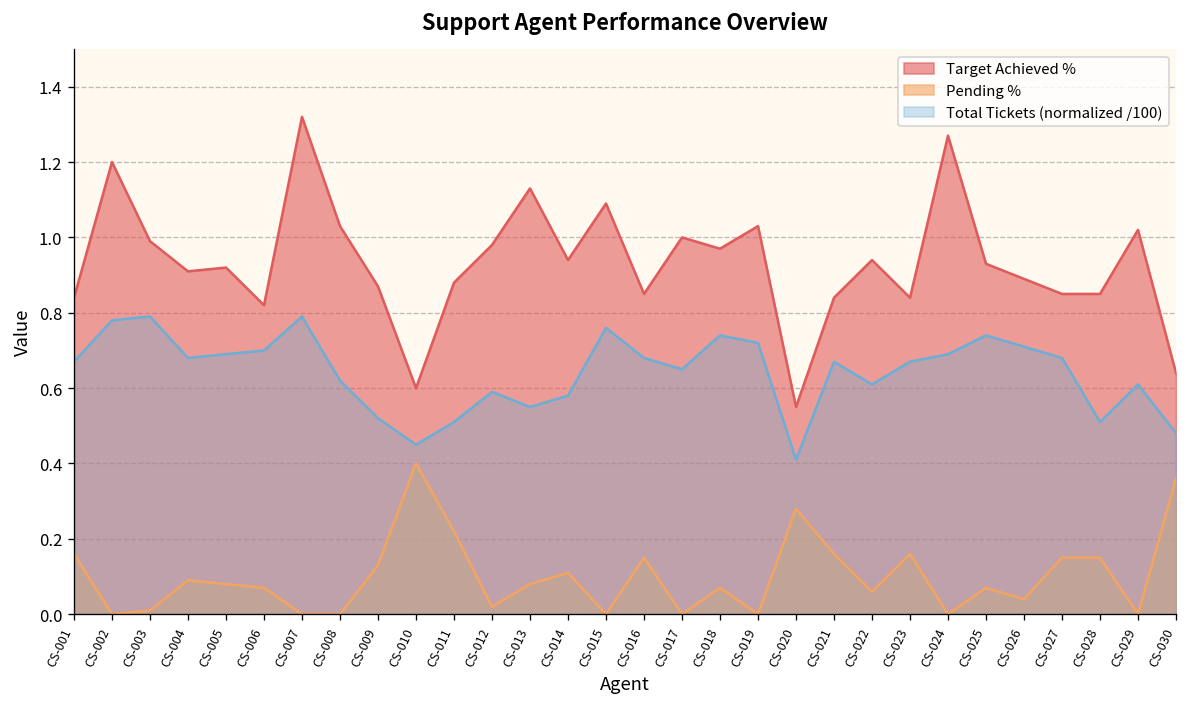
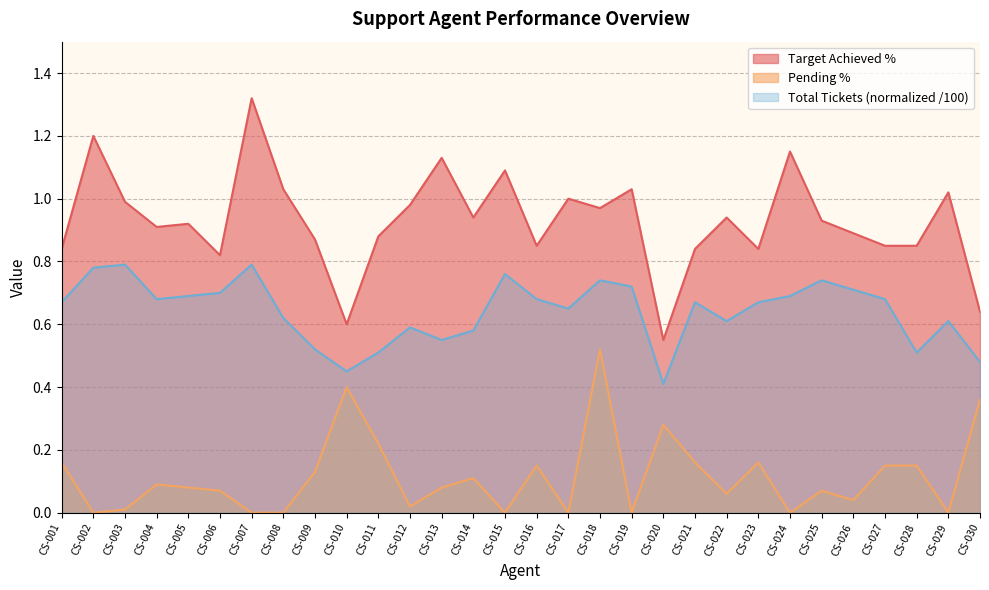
Pending %, CS-018: 0.07 -> 0.52
Target Achieved %, CS-024: 1.27 -> 1.15
